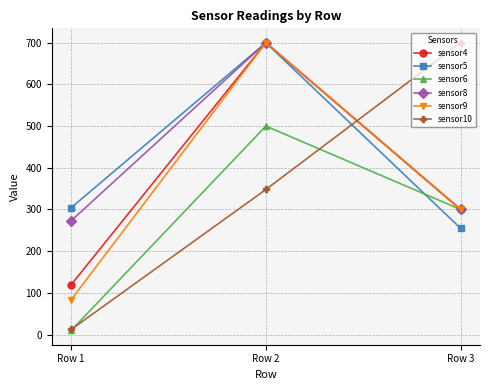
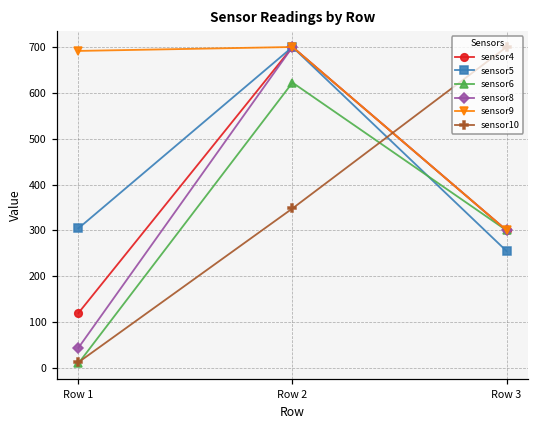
sensor8, Row 1: 270 -> 40
sensor9, Row 1: 80 -> 690
sensor6, Row 2: 500 -> 620
